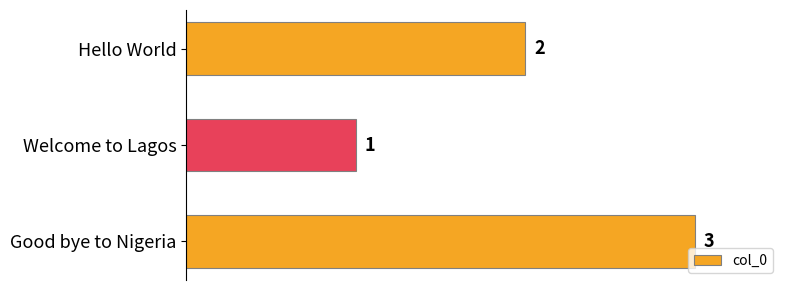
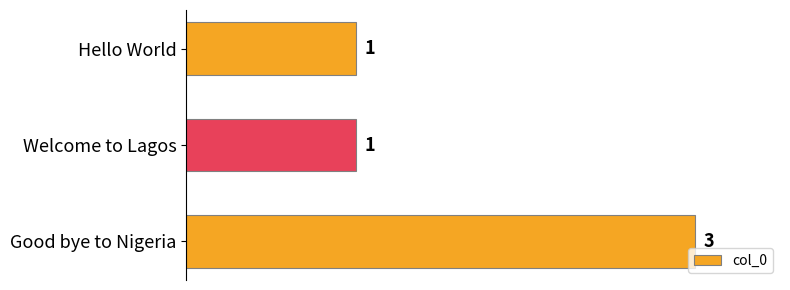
Hello World: 2 -> 1
